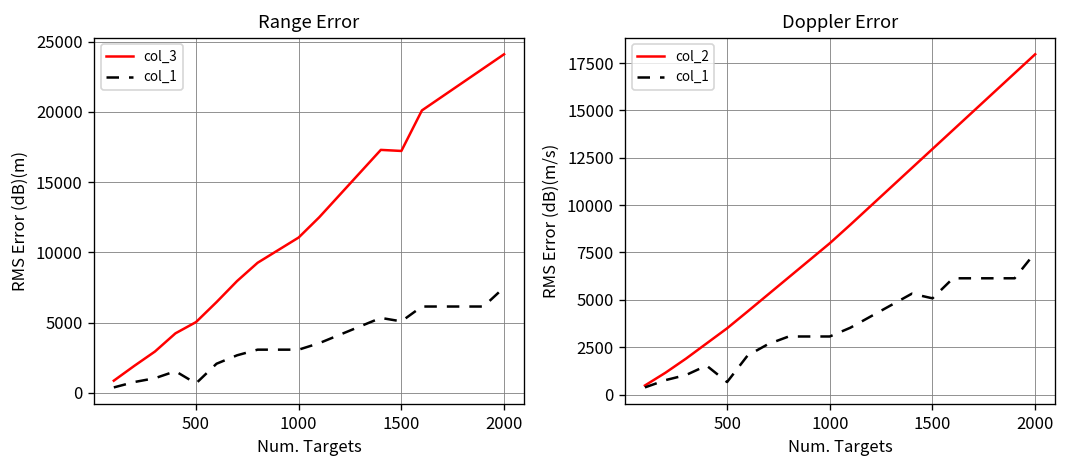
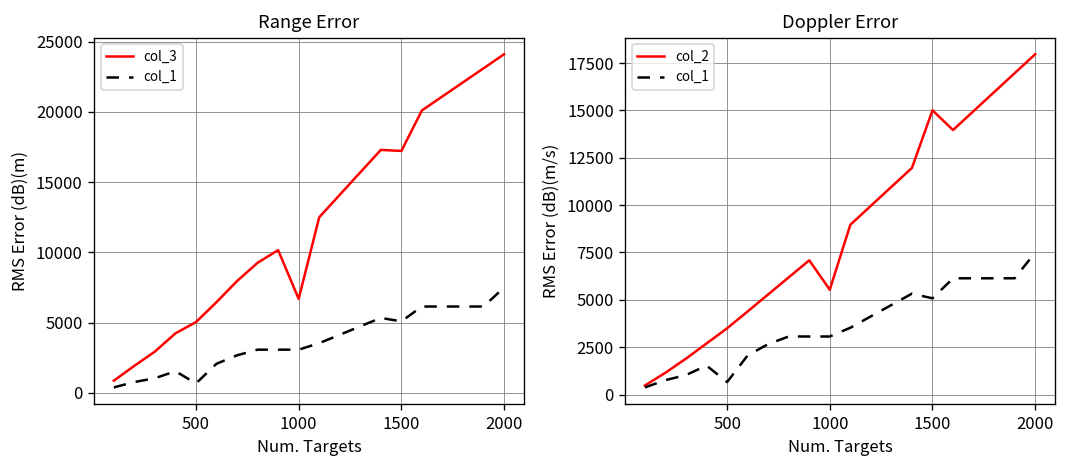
Range Error, col_3, 1000: 11100 -> 6700
Doppler Error, col_2, 1000: 8000 -> 5500
Doppler Error, col_2, 1500: 13000 -> 15000
